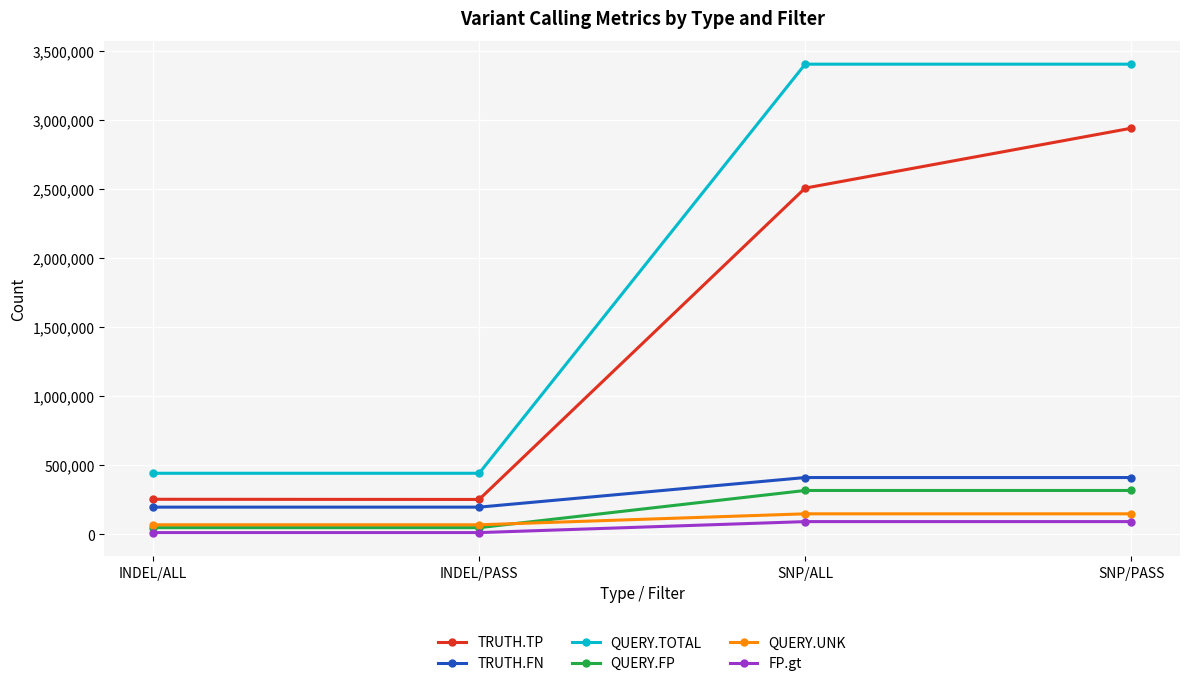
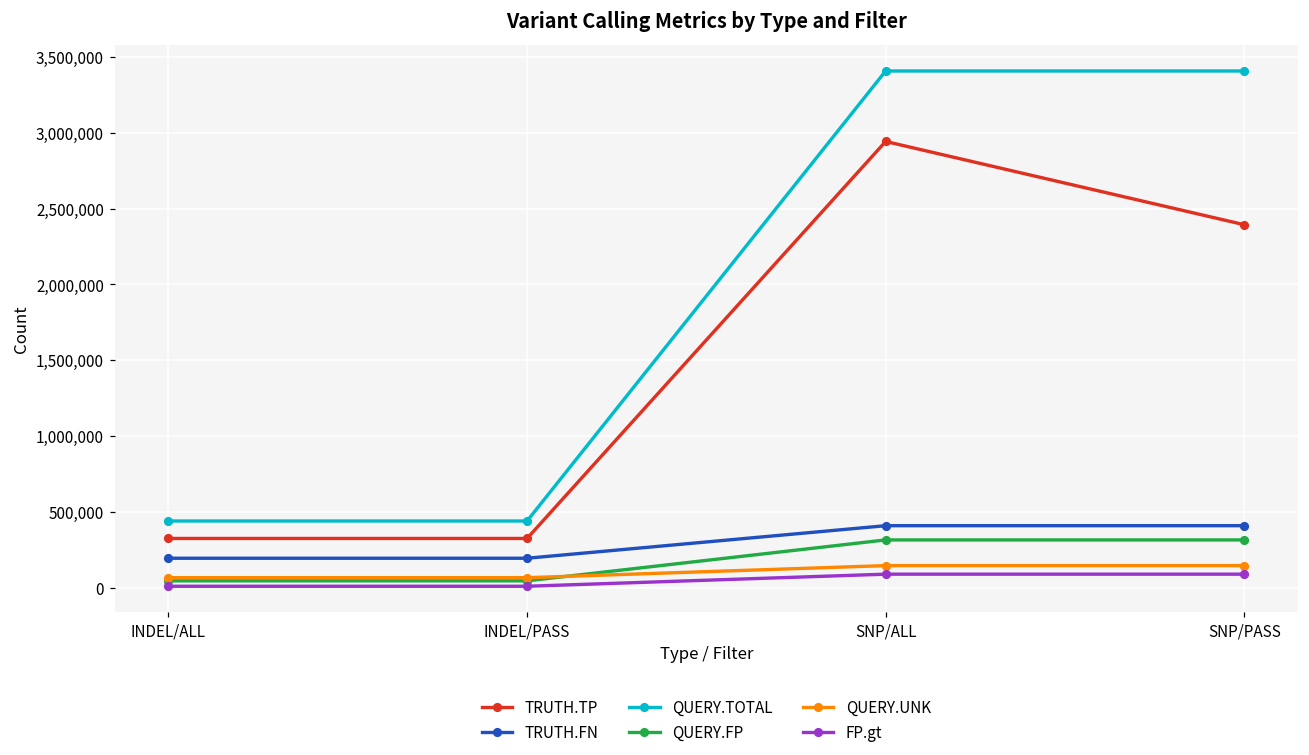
TRUTH.TP, INDEL/ALL: 250,000 -> 330,000
TRUTH.TP, INDEL/PASS: 250,000 -> 330,000
TRUTH.TP, SNP/ALL: 2,510,000 -> 2,940,000
TRUTH.TP, SNP/PASS: 2,940,000 -> 2,390,000
